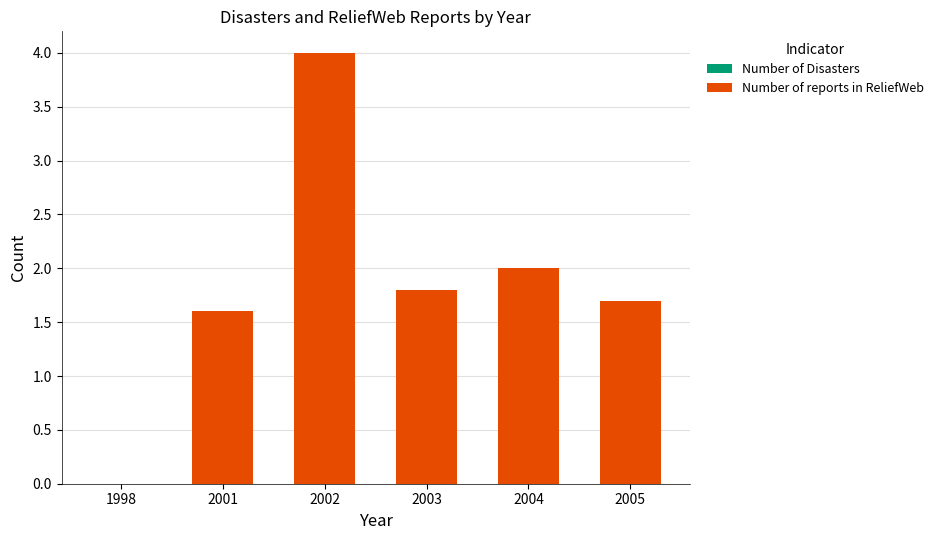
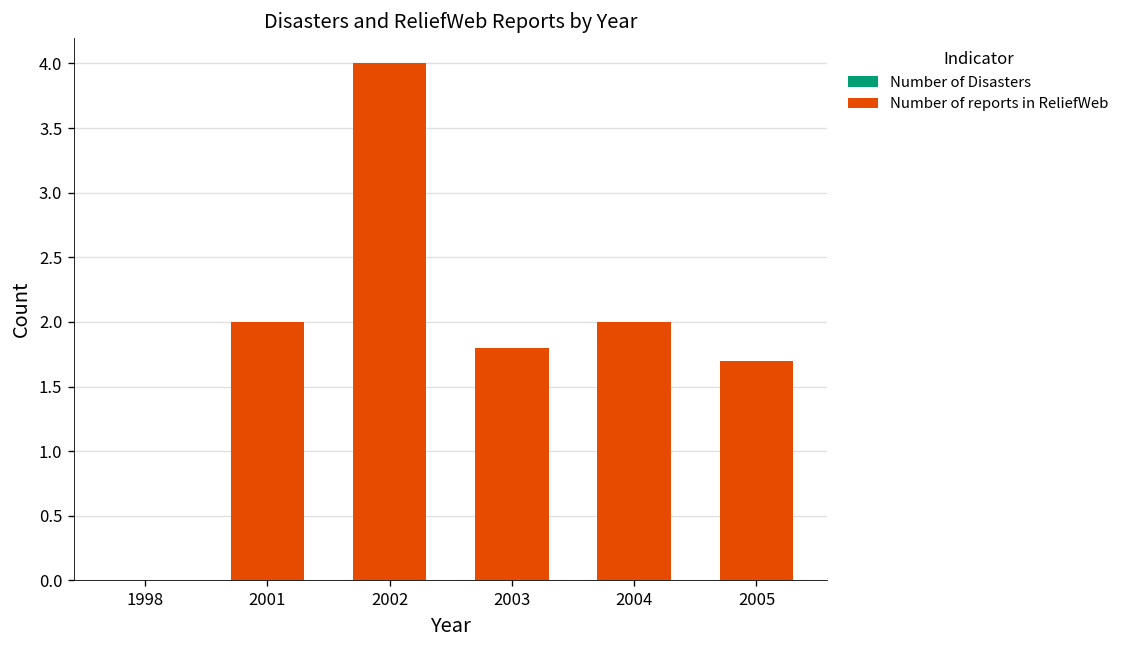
Number of reports in ReliefWeb, 2001: 1.6 -> 2.0
